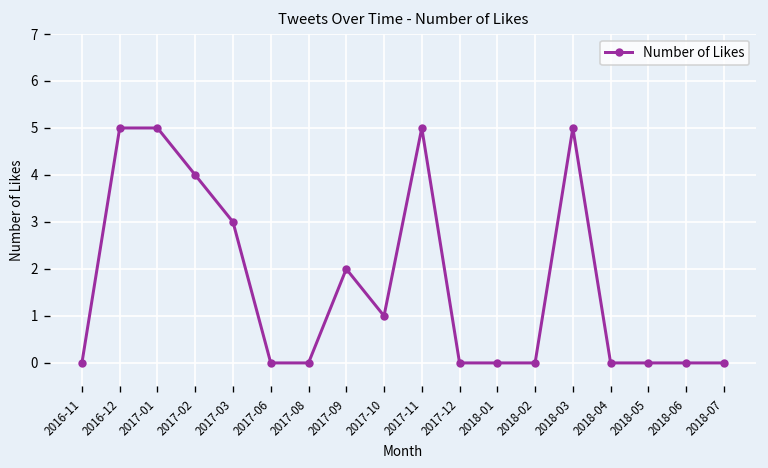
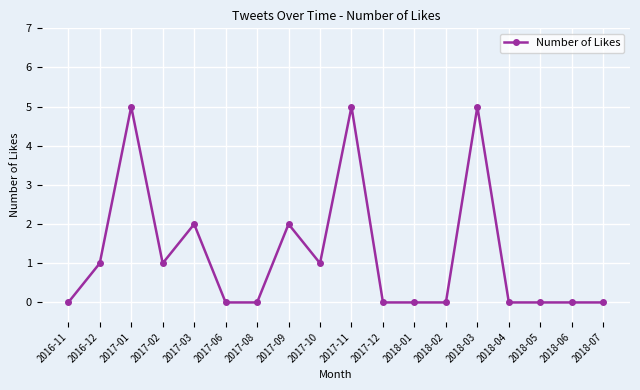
2016-12: 5 -> 1
2017-02: 4 -> 1
2017-03: 3 -> 2
